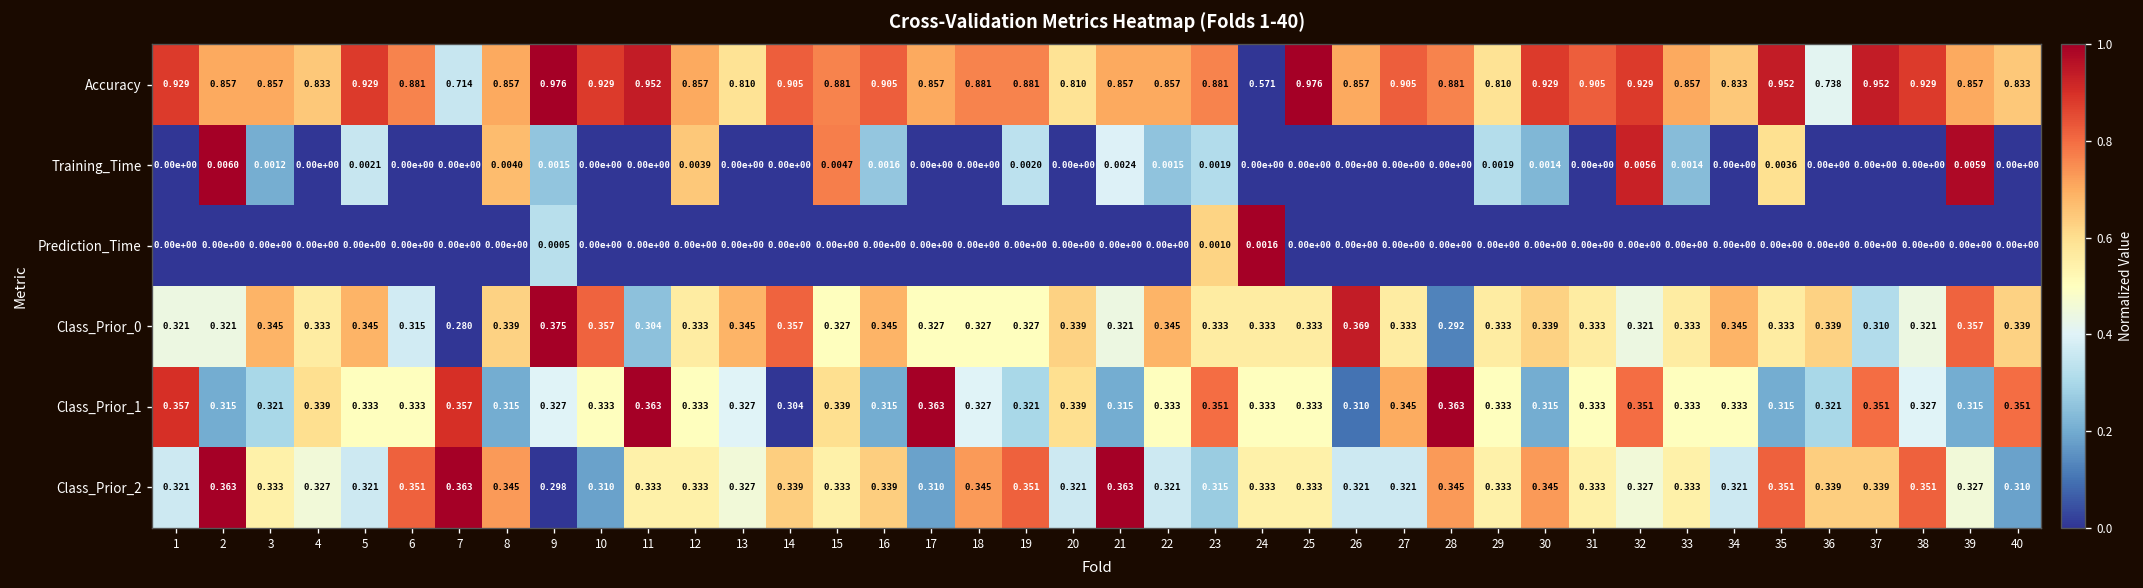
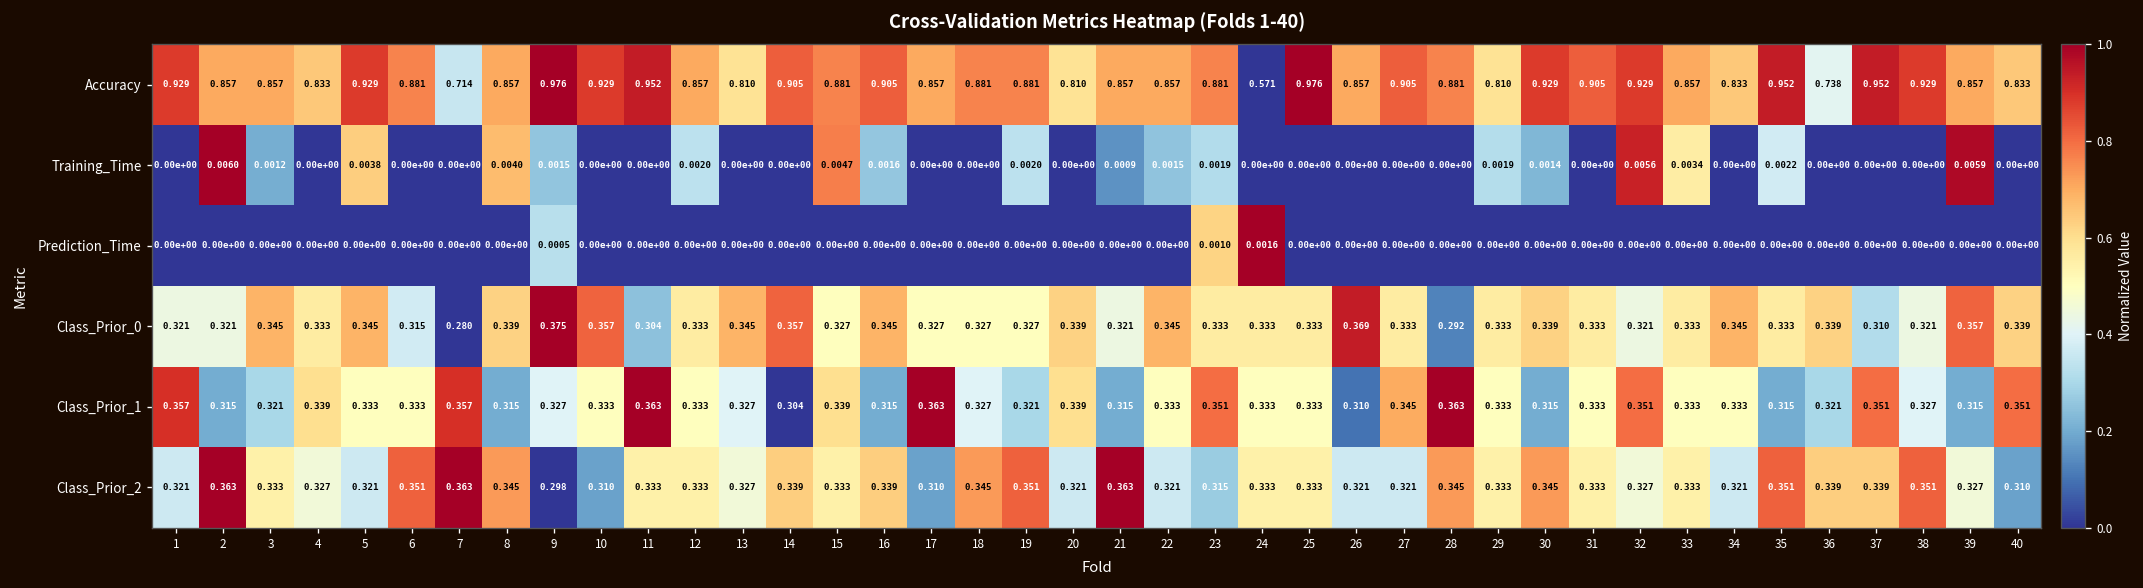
Training_Time, 5: 0.0021 -> 0.0038
Training_Time, 12: 0.0039 -> 0.0020
Training_Time, 21: 0.0024 -> 0.0009
Training_Time, 33: 0.0014 -> 0.0034
Training_Time, 35: 0.0036 -> 0.0022
